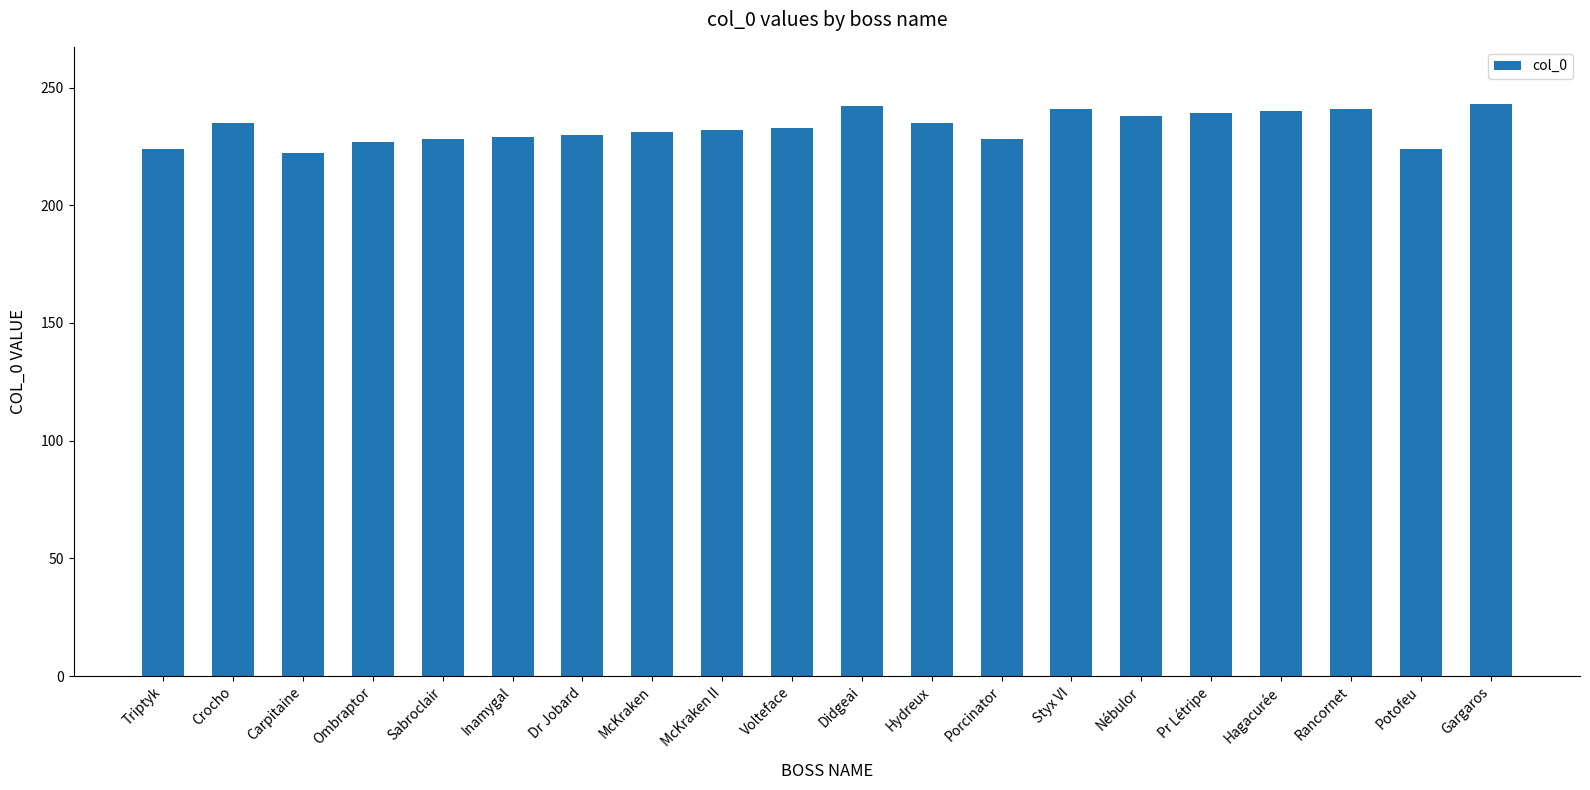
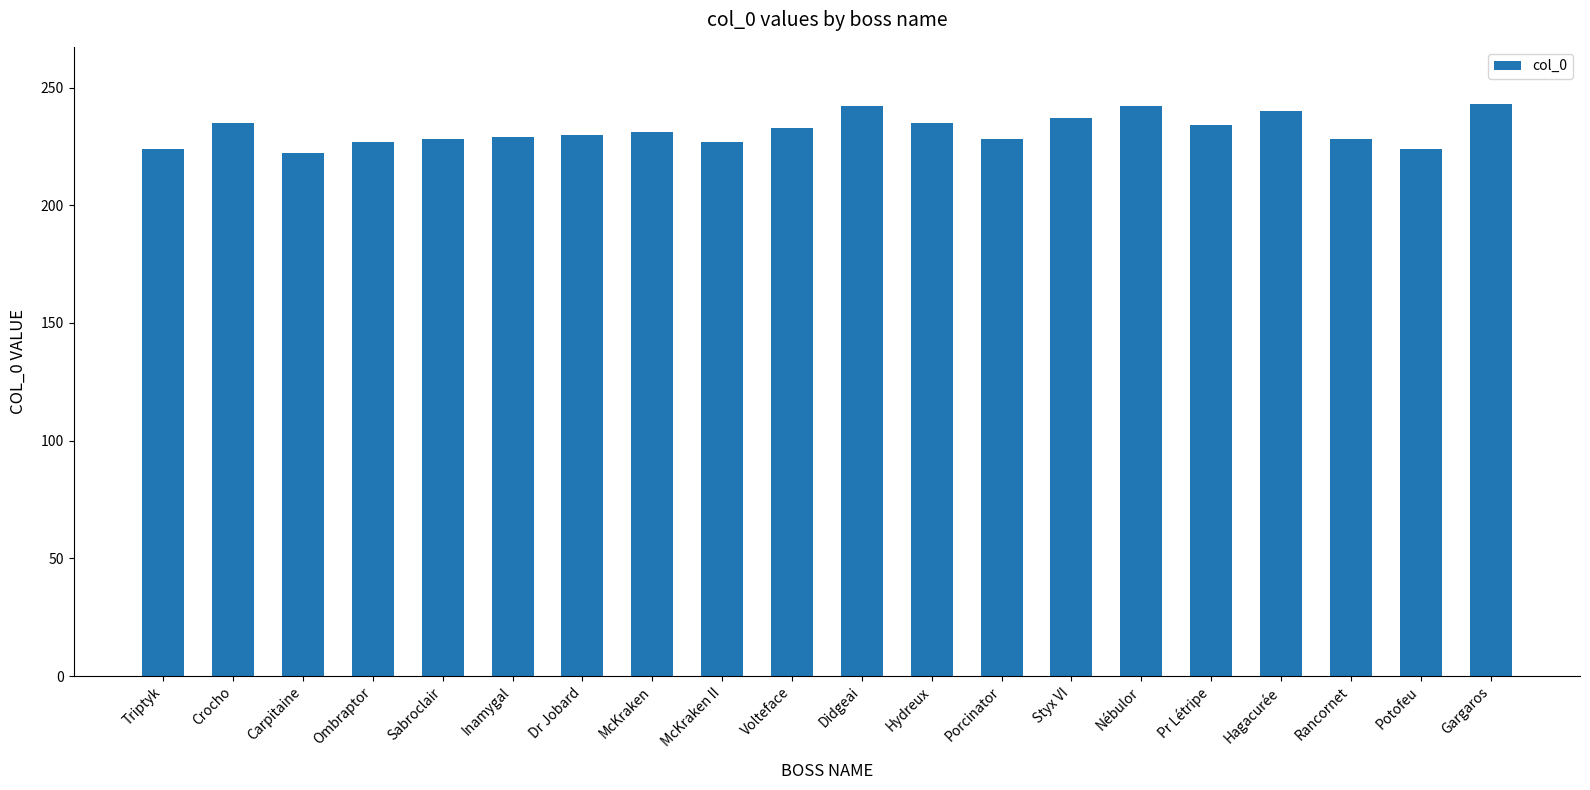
McKraken II: 232 -> 227
Styx VI: 241 -> 237
Nébulor: 238 -> 242
Pr Létripe: 239 -> 234
Rancornet: 241 -> 228
